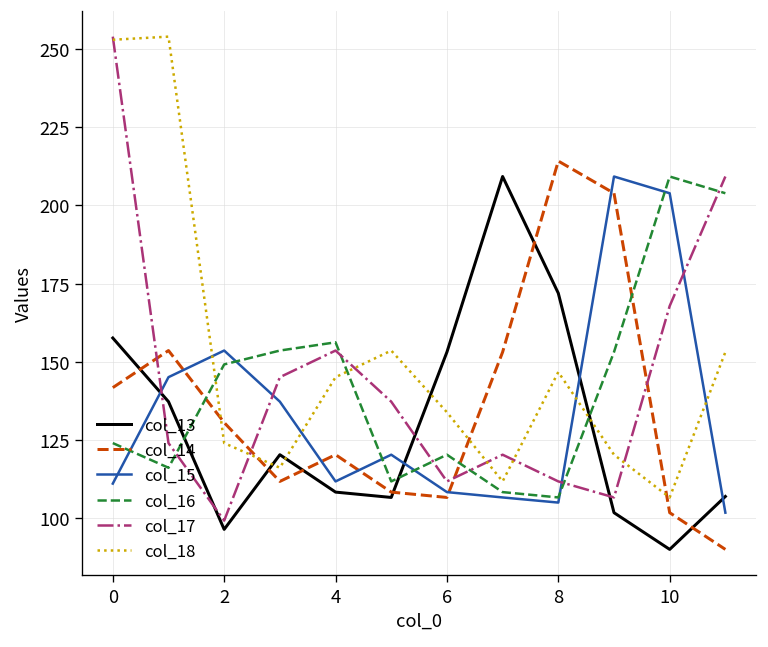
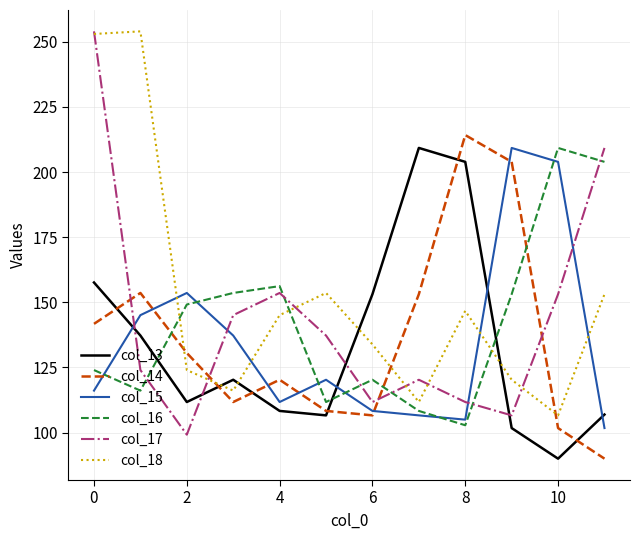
col_15, 0: 111 -> 116
col_13, 2: 96 -> 112
col_13, 8: 172 -> 204
col_16, 8: 107 -> 103
col_17, 10: 168 -> 153
